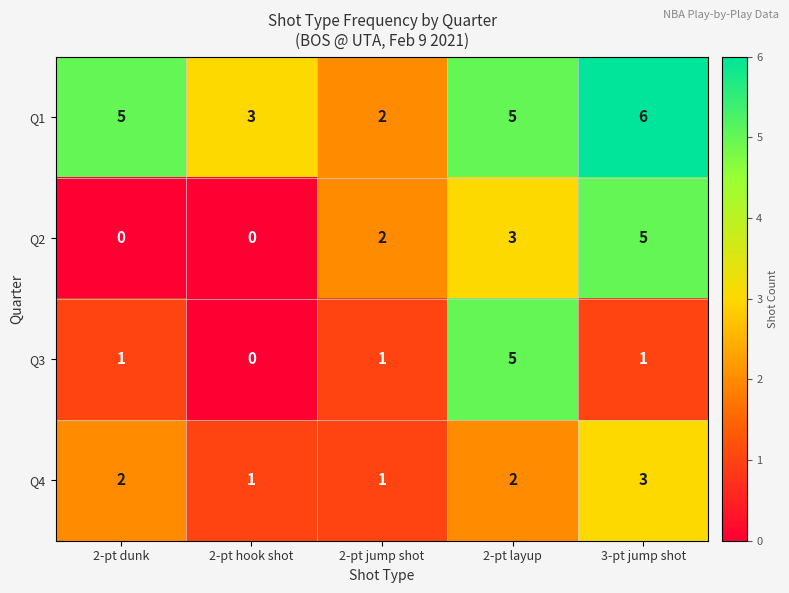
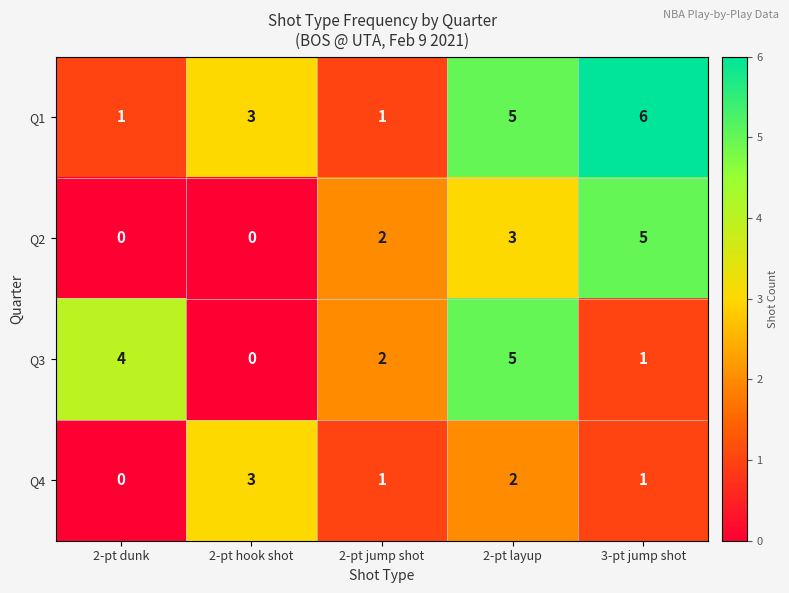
Q1, 2-pt dunk: 5 -> 1
Q1, 2-pt jump shot: 2 -> 1
Q3, 2-pt dunk: 1 -> 4
Q3, 2-pt jump shot: 1 -> 2
Q4, 2-pt dunk: 2 -> 0
Q4, 2-pt hook shot: 1 -> 3
Q4, 3-pt jump shot: 3 -> 1
